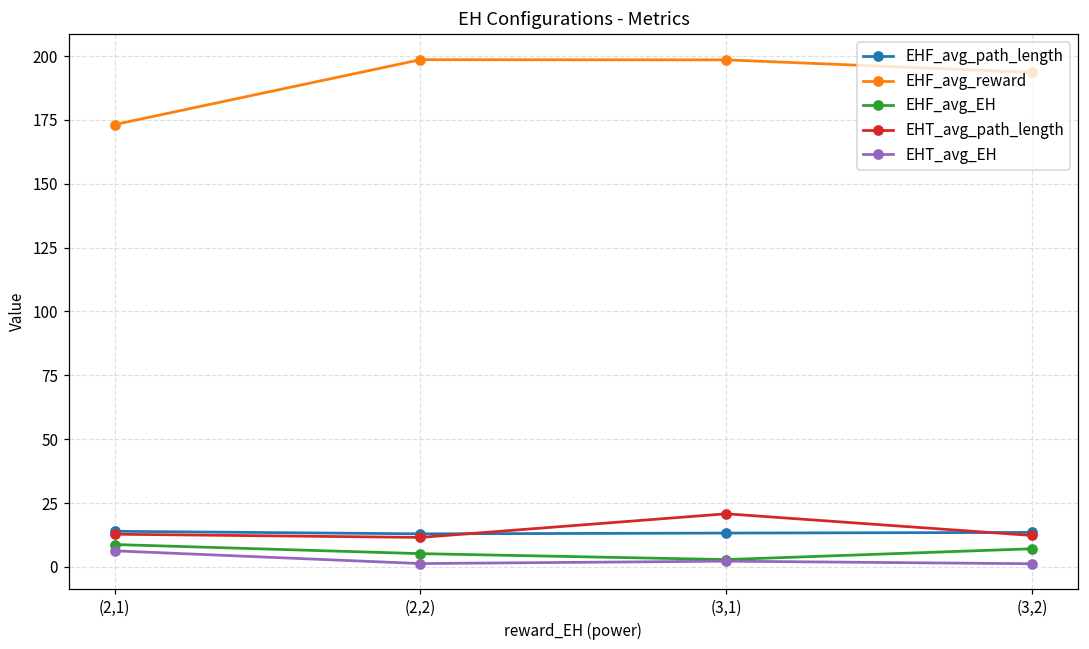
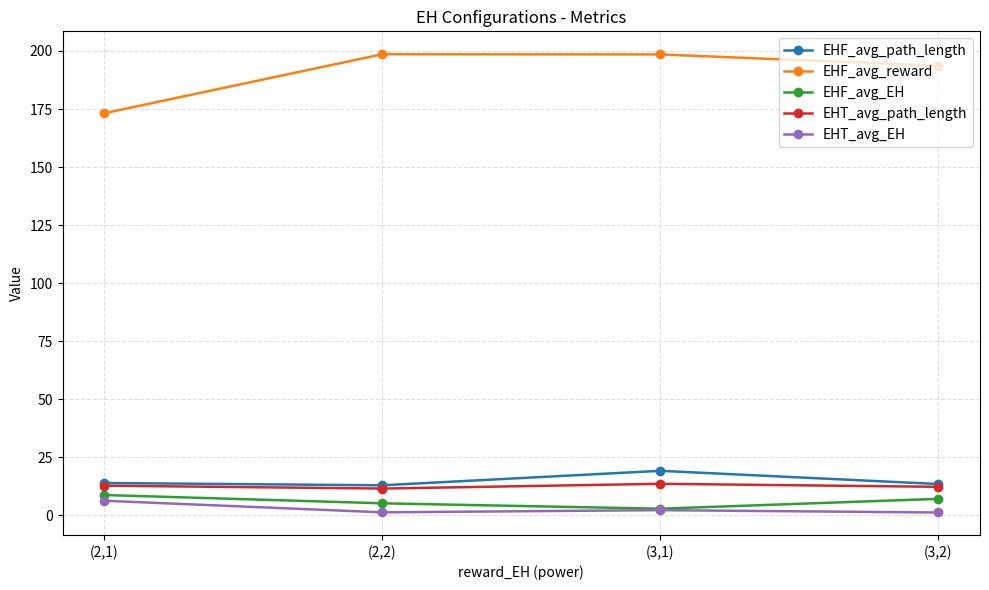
EHF_avg_path_length, (3,1): 13 -> 19
EHT_avg_path_length, (3,1): 21 -> 14
